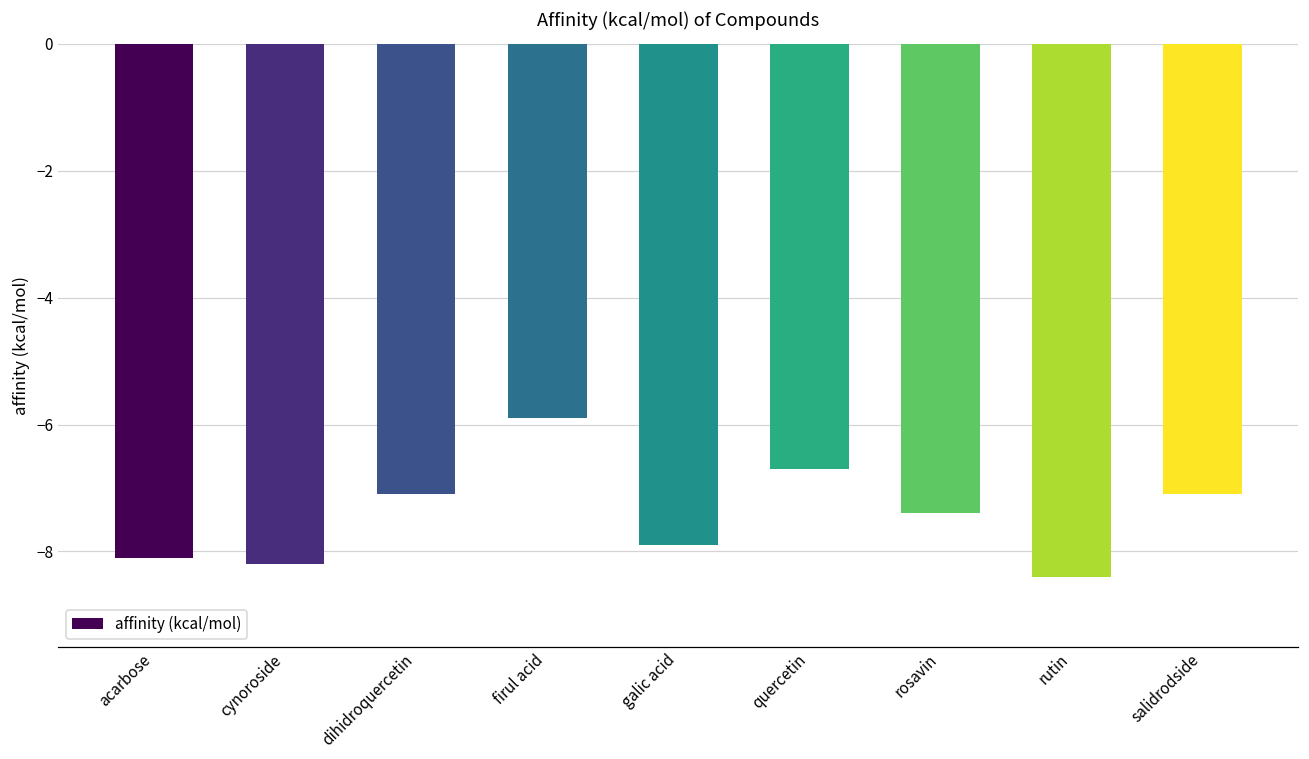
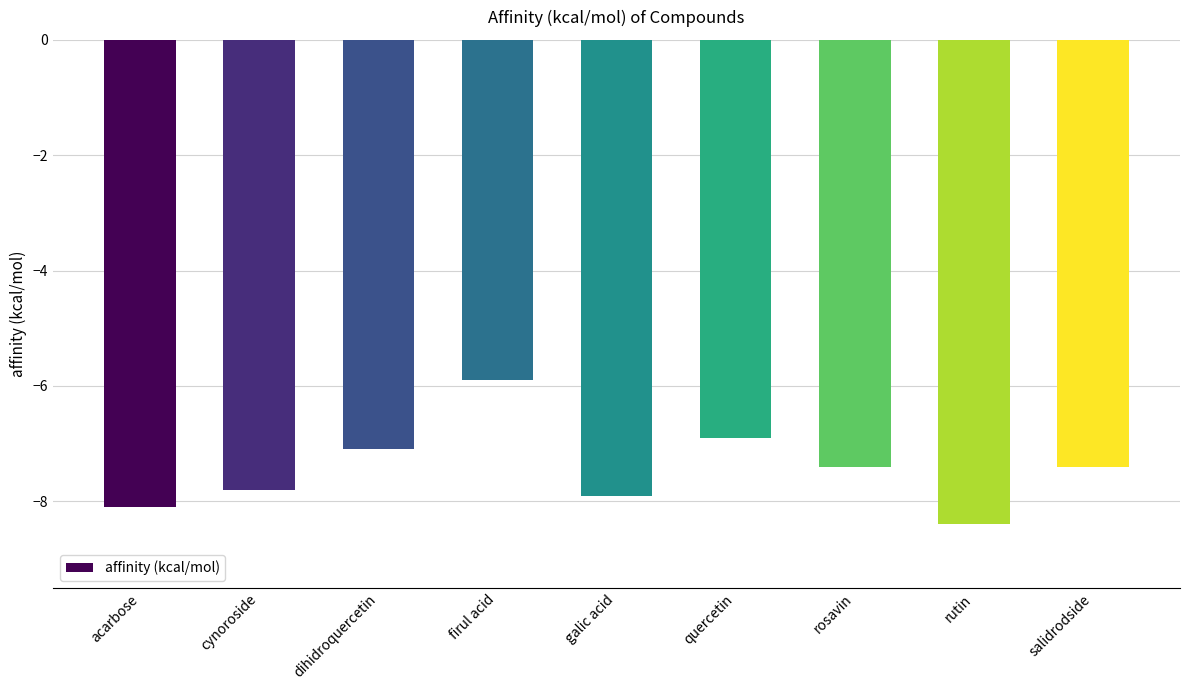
cynoroside: -8.2 -> -7.8
quercetin: -6.7 -> -6.9
salidrodside: -7.1 -> -7.4
